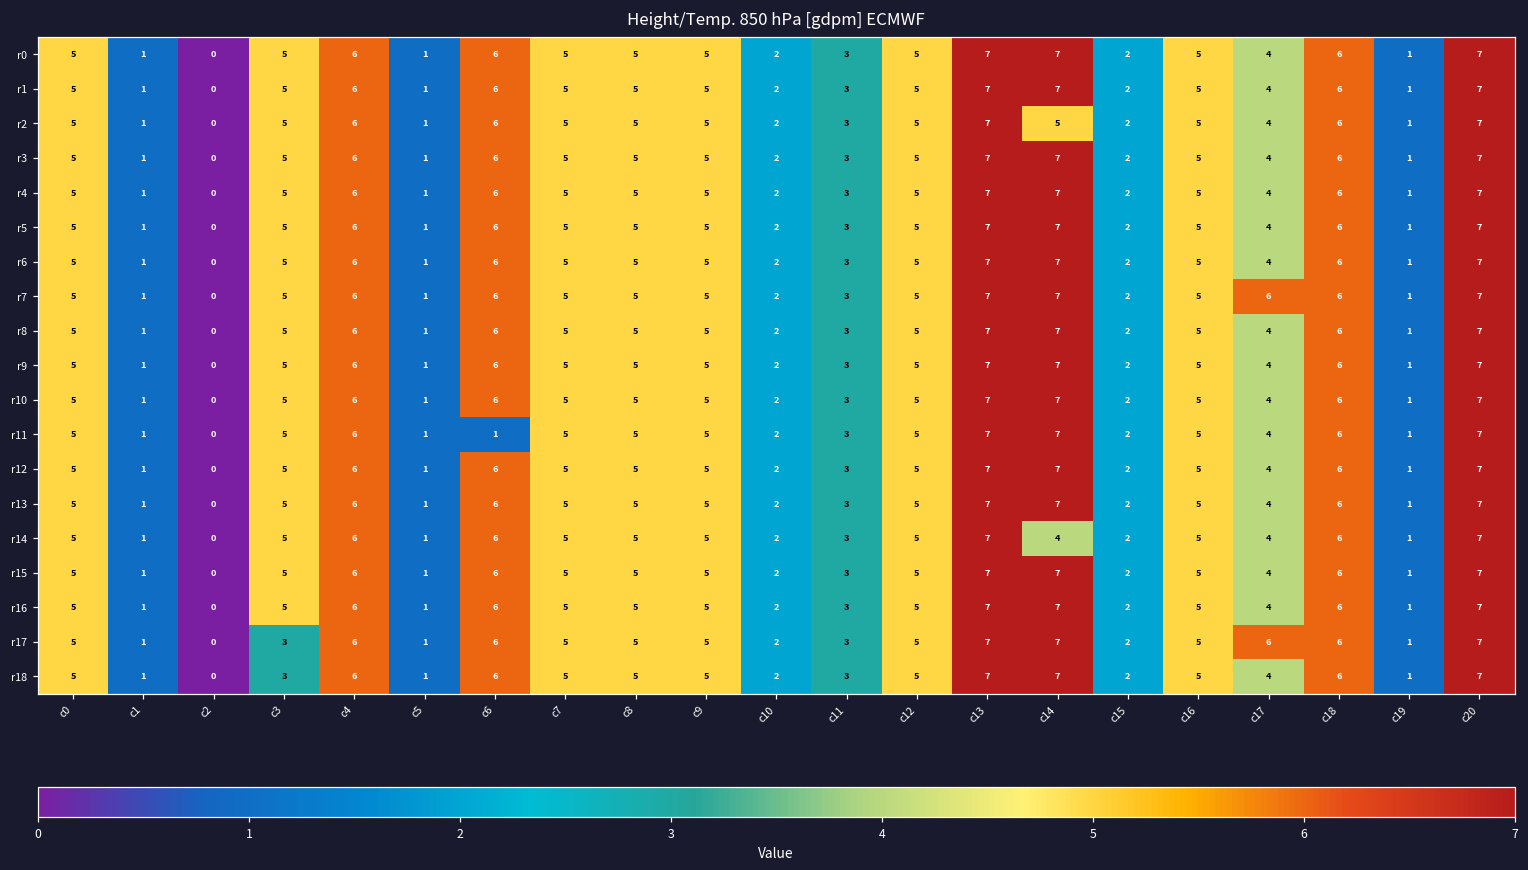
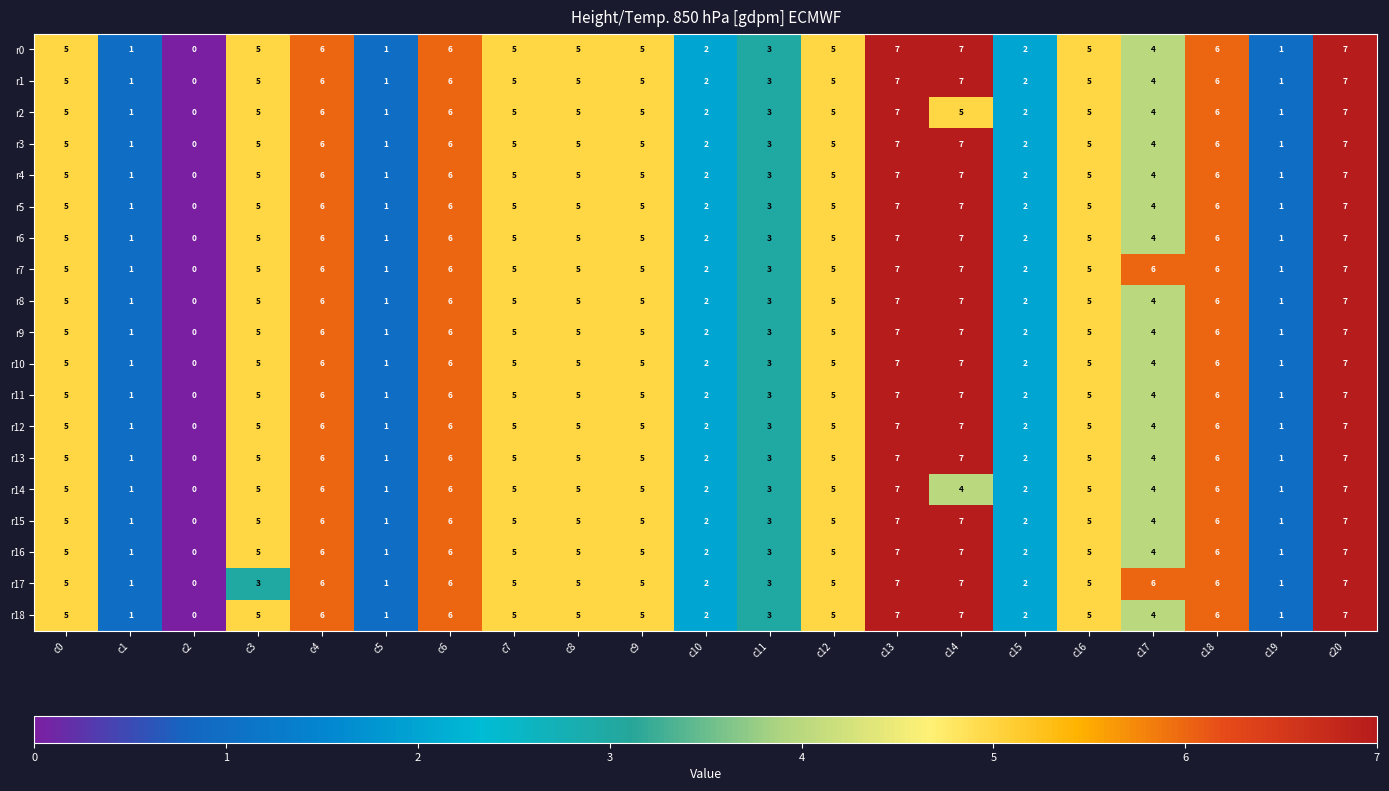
r11, c6: 1 -> 6
r18, c3: 3 -> 5
